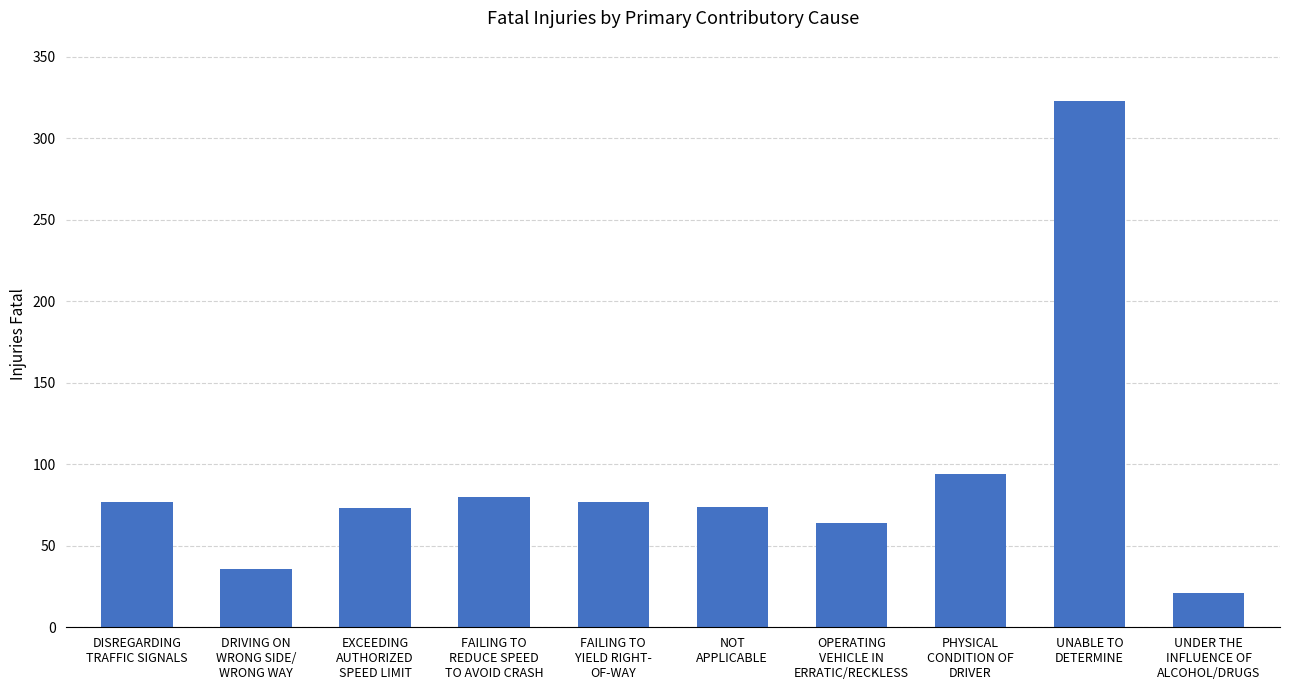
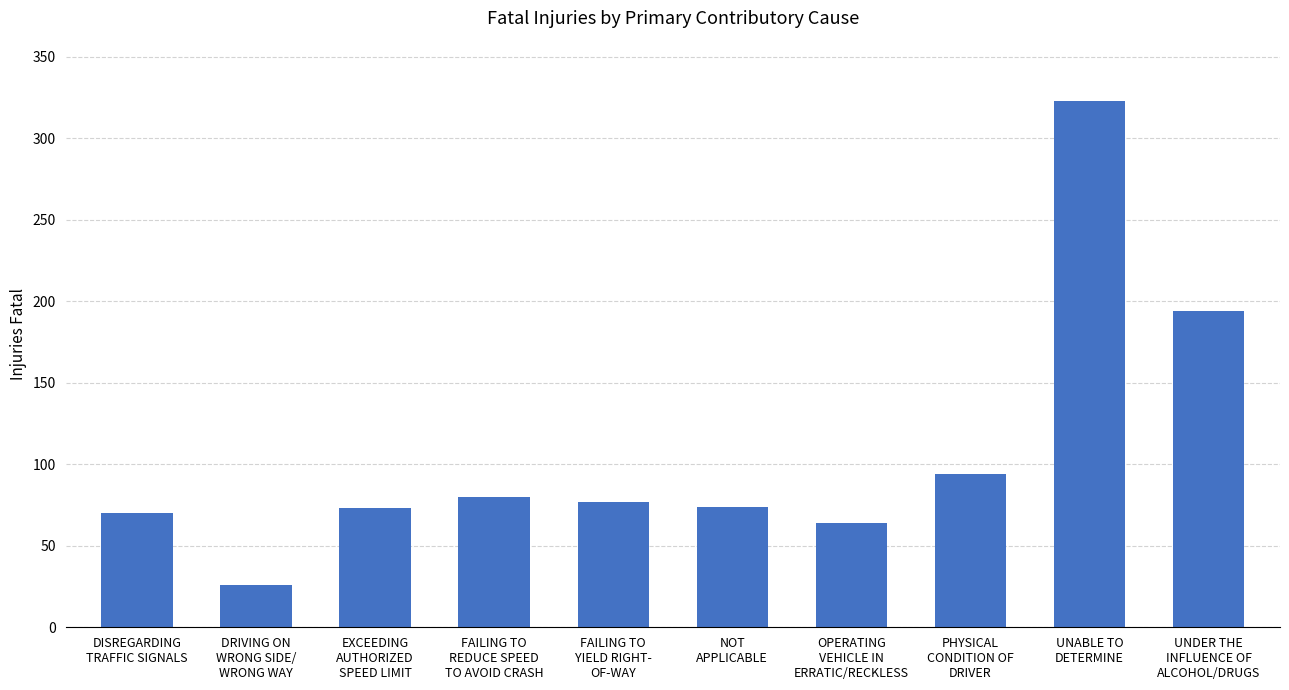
DISREGARDING TRAFFIC SIGNALS: 77 -> 70
DRIVING ON WRONG SIDE/ WRONG WAY: 36 -> 26
UNDER THE INFLUENCE OF ALCOHOL/DRUGS: 21 -> 194
